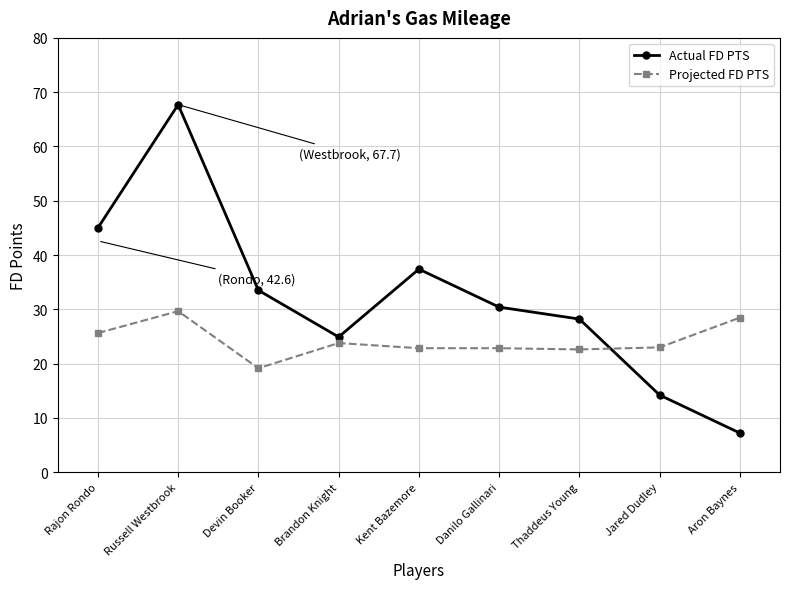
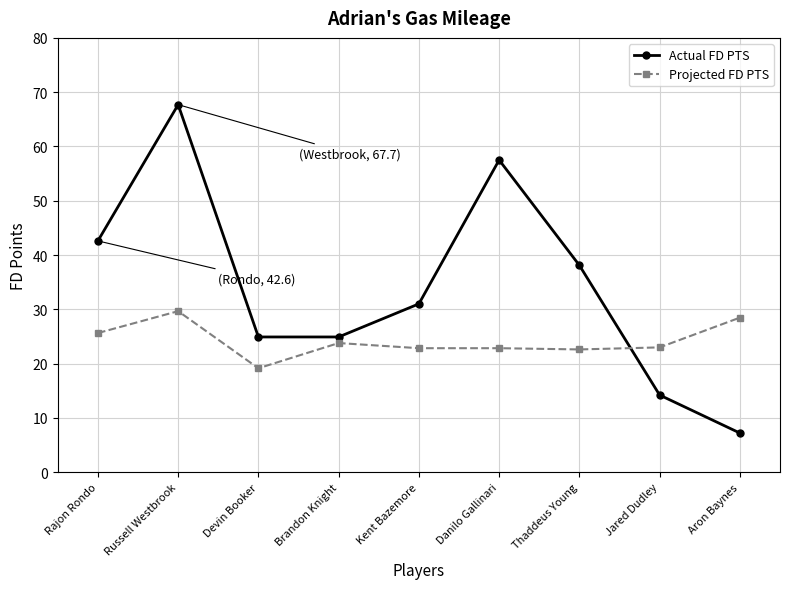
Actual FD PTS, Rajon Rondo: 45 -> 43
Actual FD PTS, Devin Booker: 34 -> 25
Actual FD PTS, Kent Bazemore: 37 -> 31
Actual FD PTS, Danilo Gallinari: 30 -> 58
Actual FD PTS, Thaddeus Young: 28 -> 38
